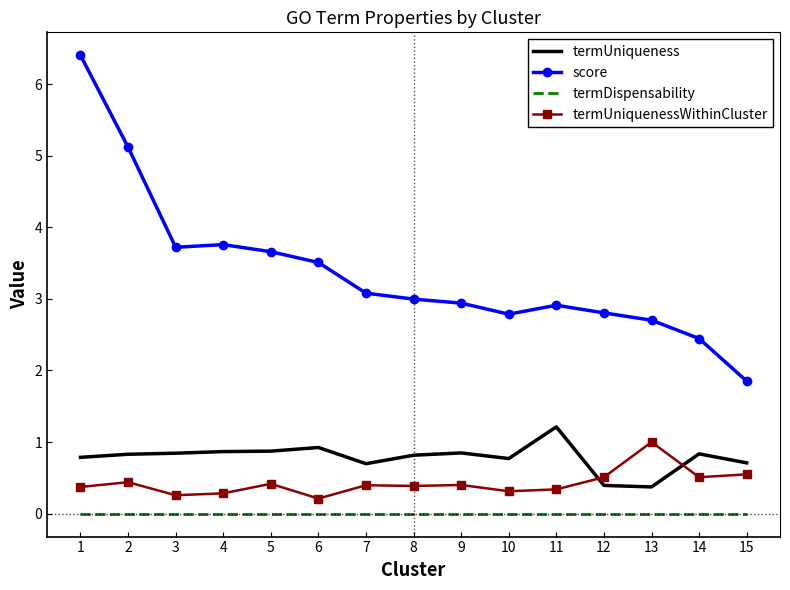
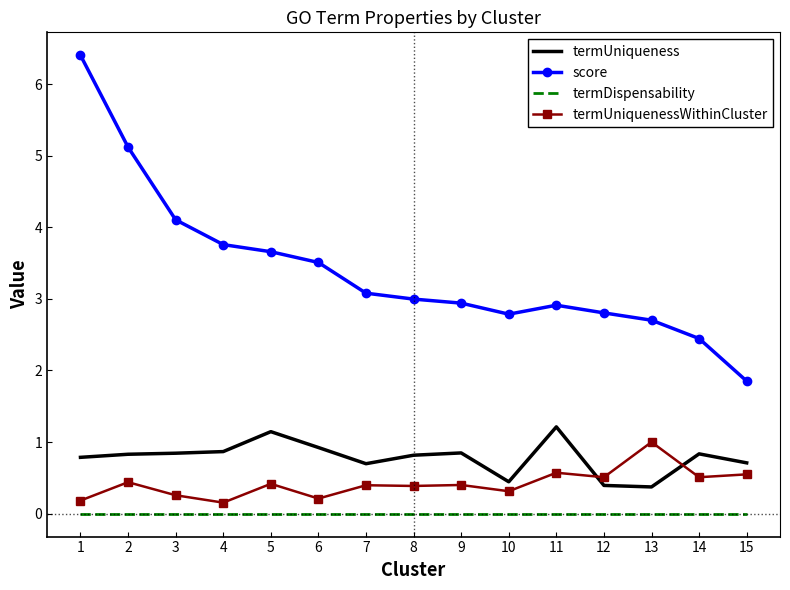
termUniquenessWithinCluster, 1: 0.4 -> 0.2
score, 3: 3.7 -> 4.1
termUniquenessWithinCluster, 4: 0.3 -> 0.2
termUniqueness, 5: 0.9 -> 1.1
termUniqueness, 10: 0.8 -> 0.4
termUniquenessWithinCluster, 11: 0.3 -> 0.6
